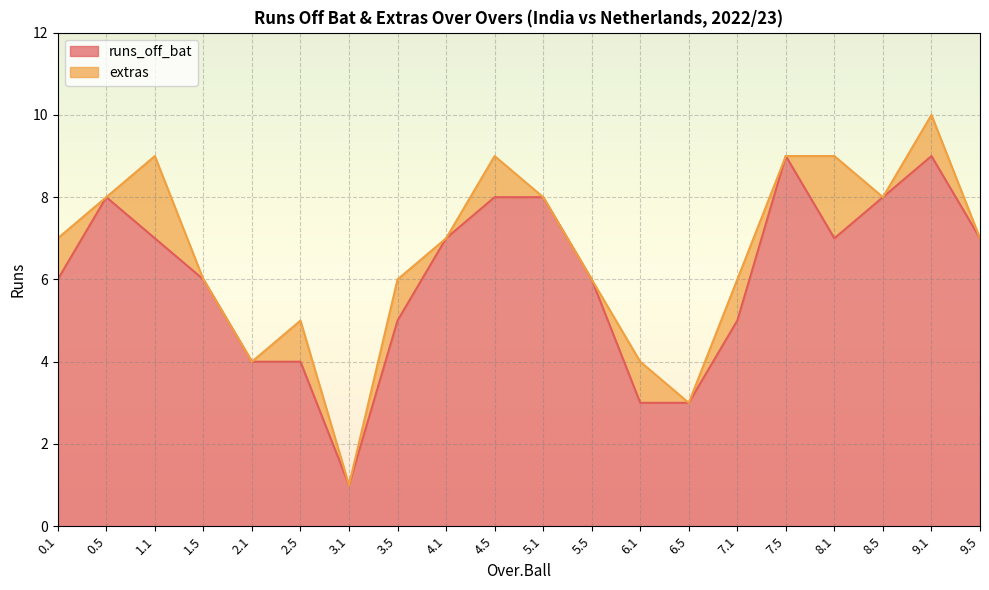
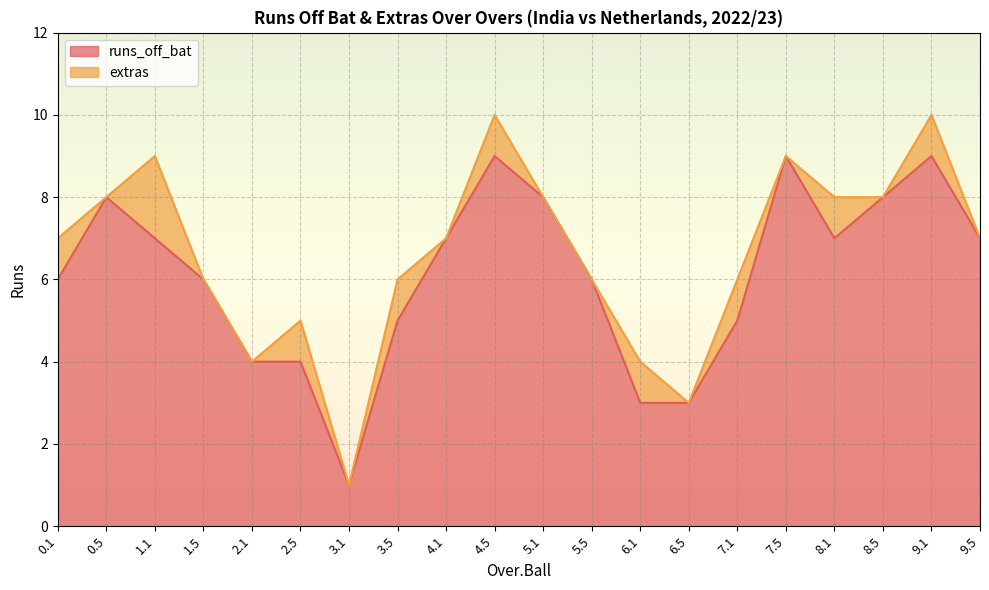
runs_off_bat, 4.5: 8 -> 9
extras, 8.1: 2 -> 1
